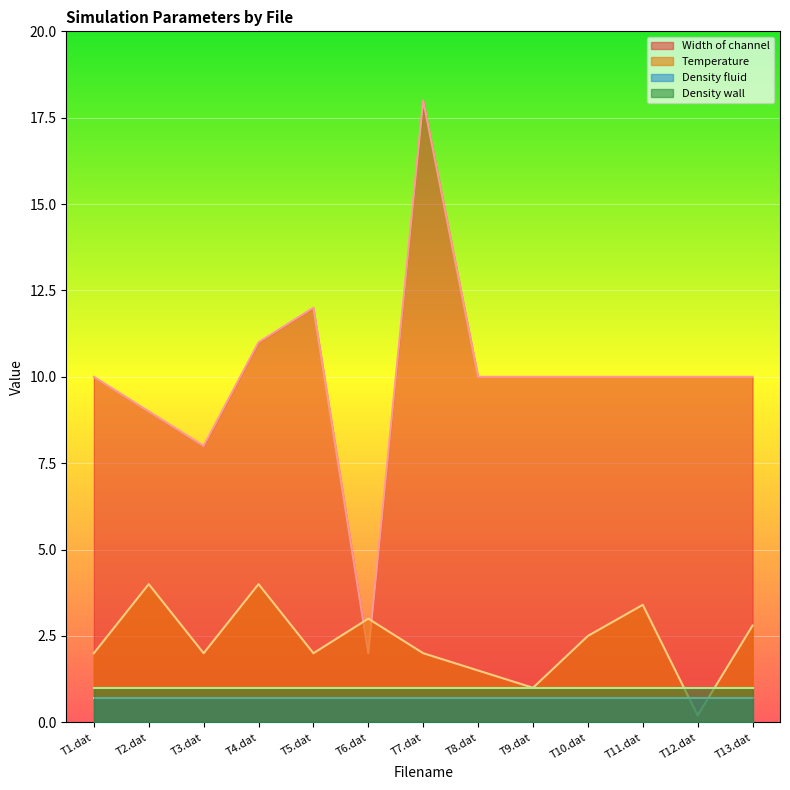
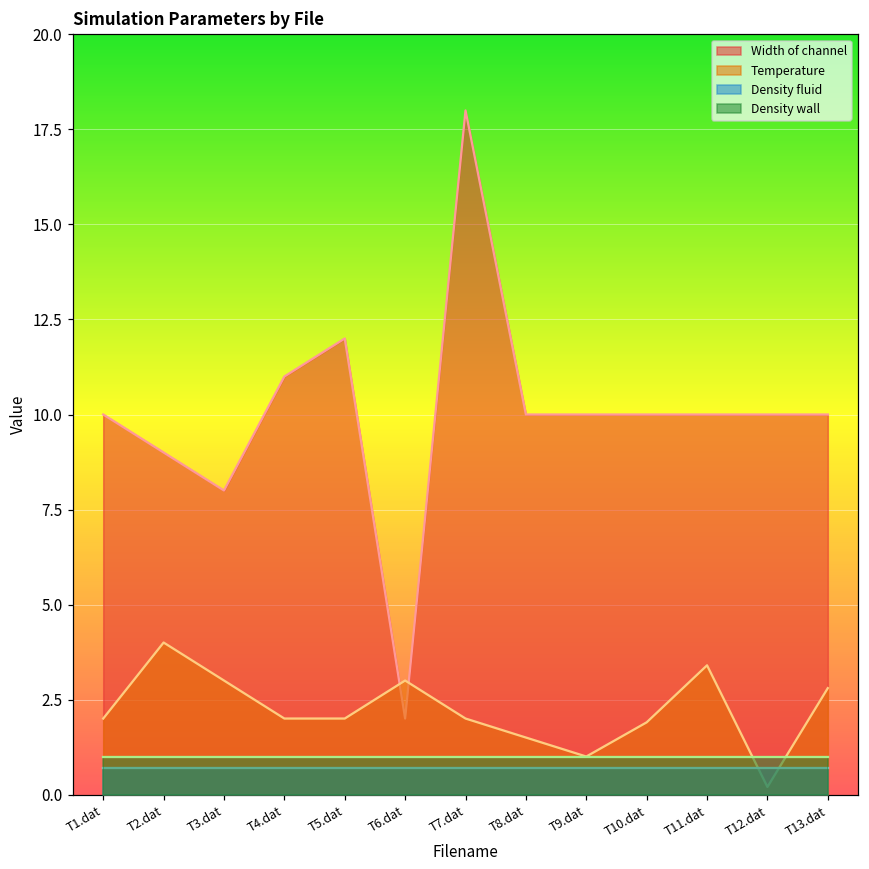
Temperature, T3.dat: 2 -> 3
Temperature, T4.dat: 4 -> 2
Temperature, T10.dat: 2.5 -> 1.9
